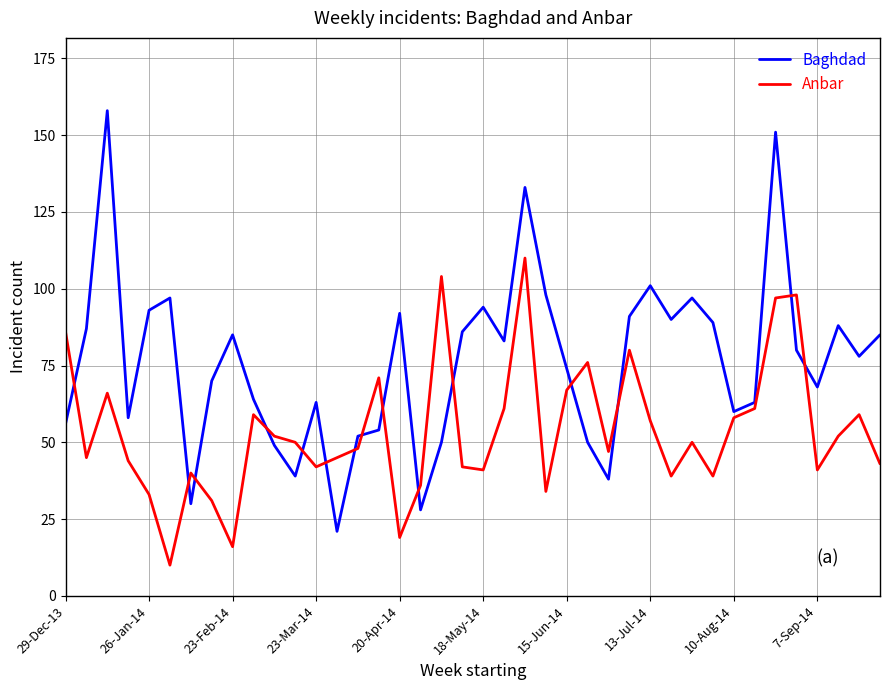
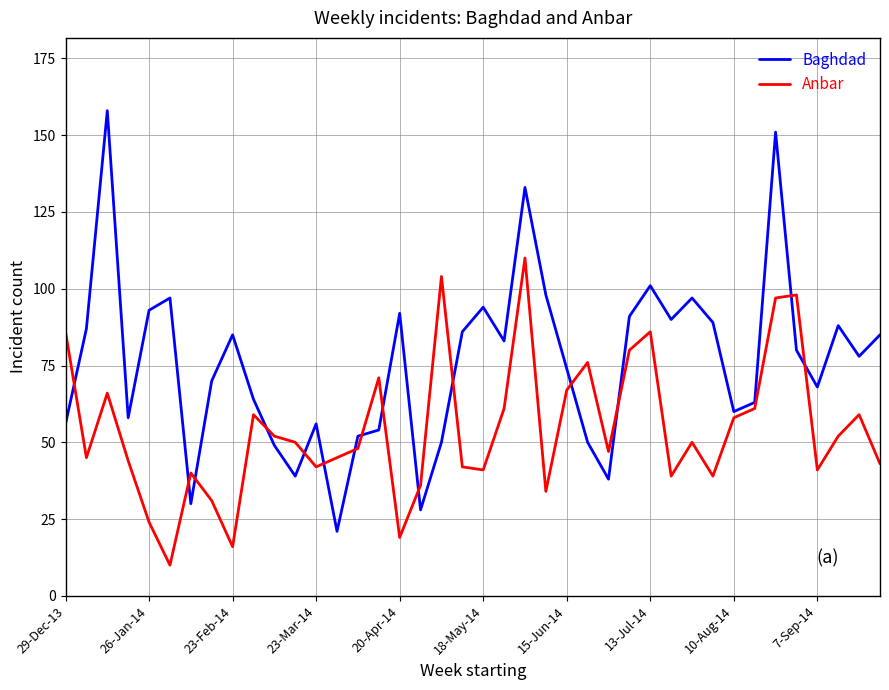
Anbar, 26-Jan-14: 33 -> 24
Baghdad, 23-Mar-14: 63 -> 56
Anbar, 13-Jul-14: 57 -> 86
